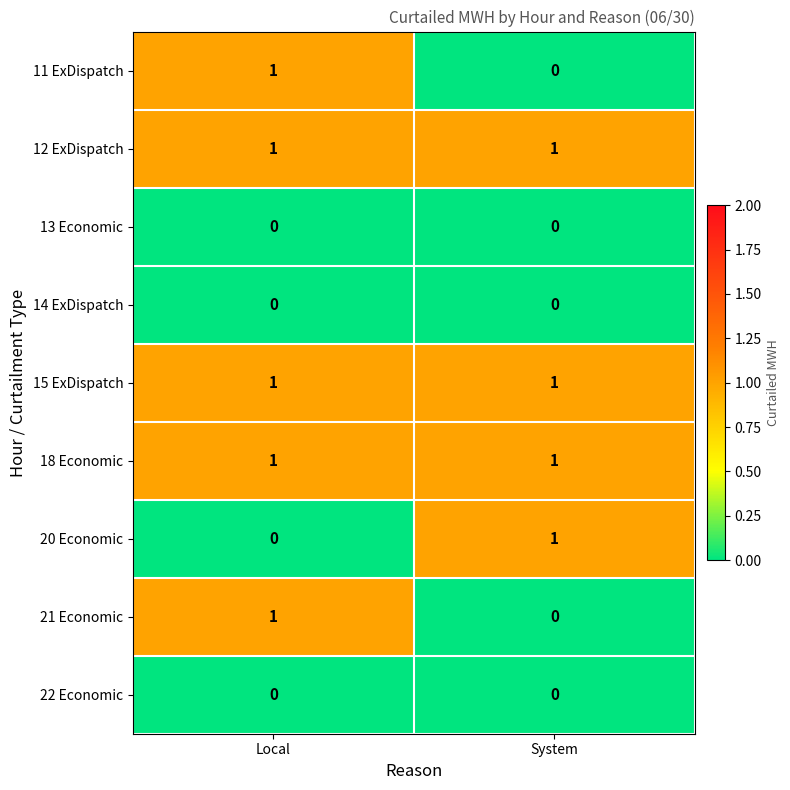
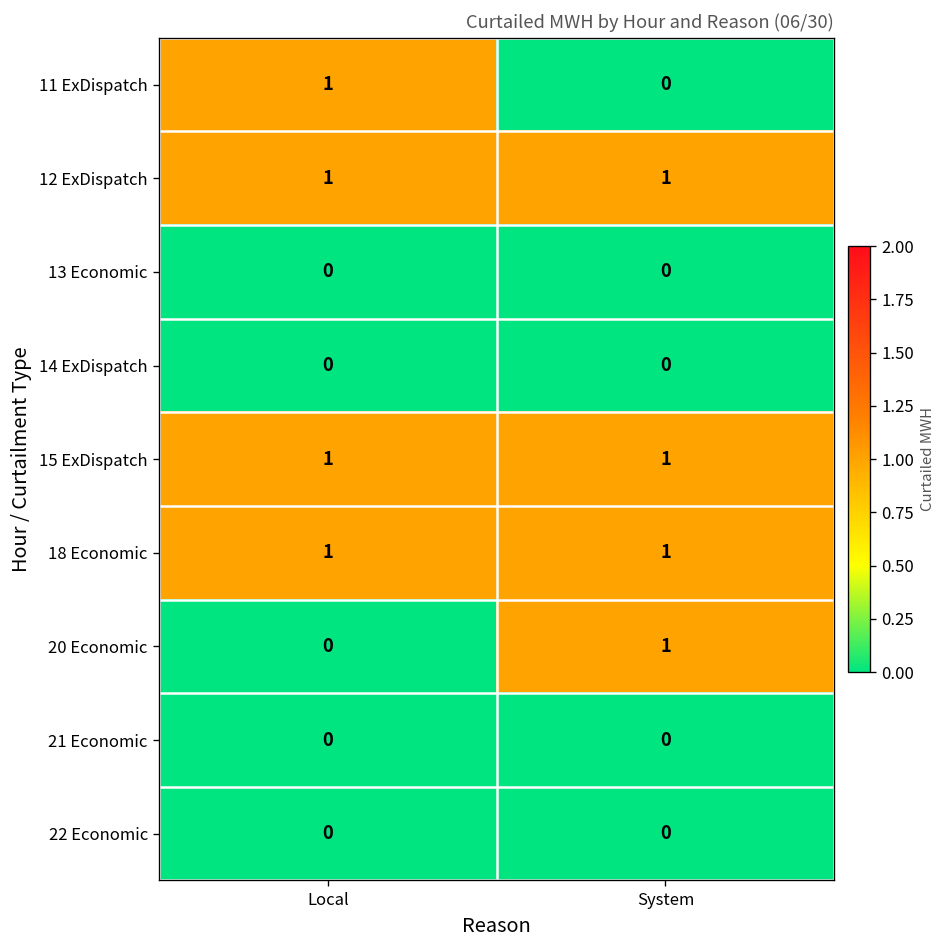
21 Economic, Local: 1 -> 0
